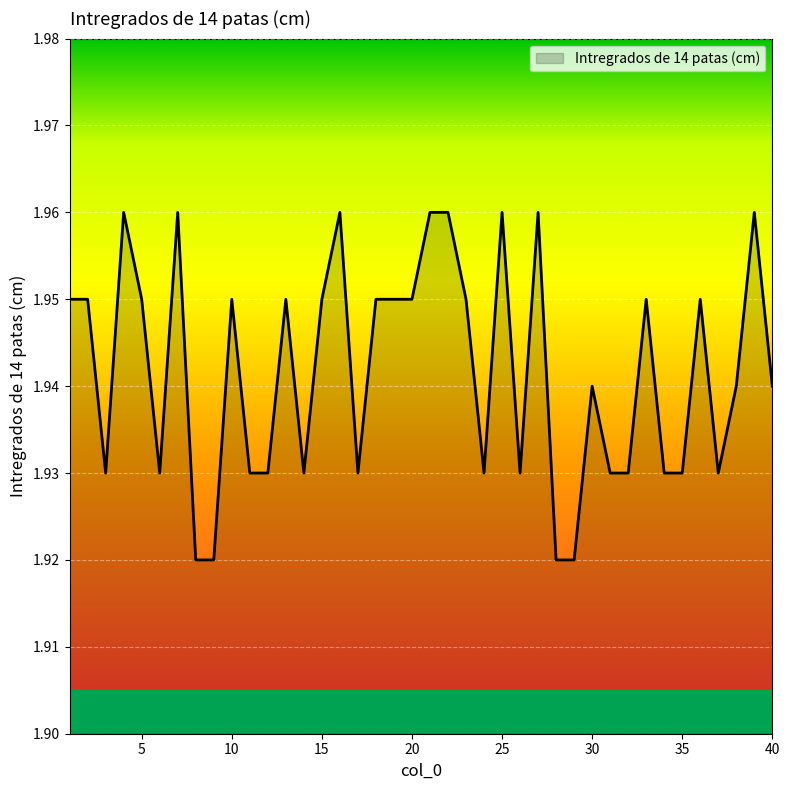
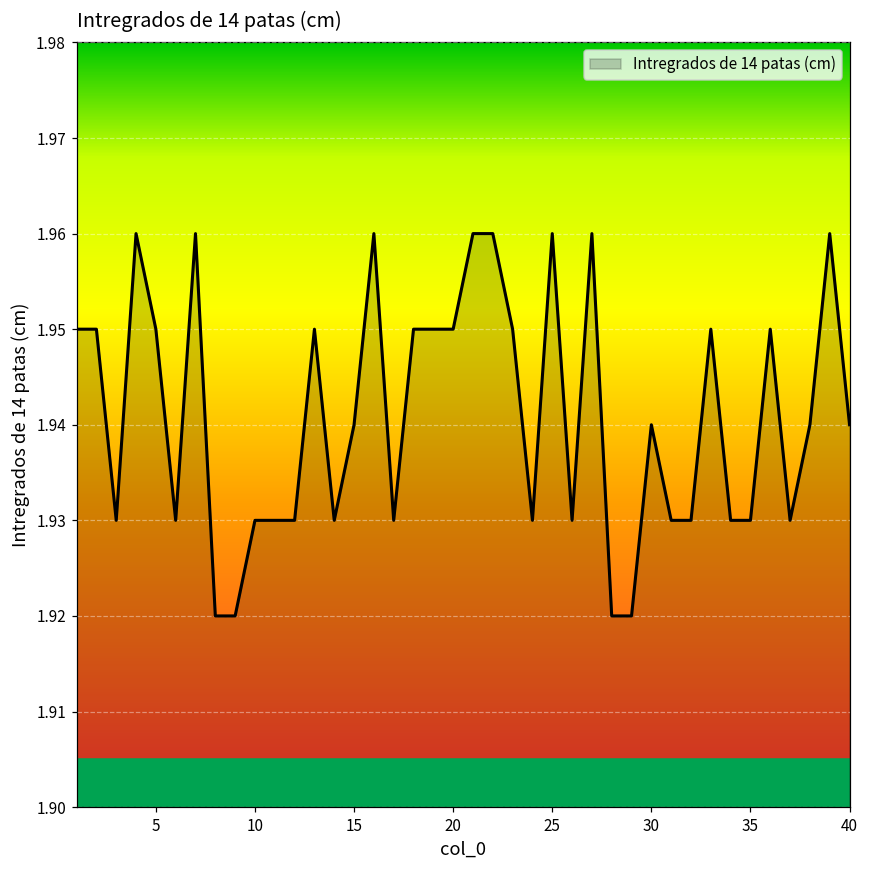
10: 1.95 -> 1.93
15: 1.95 -> 1.94
